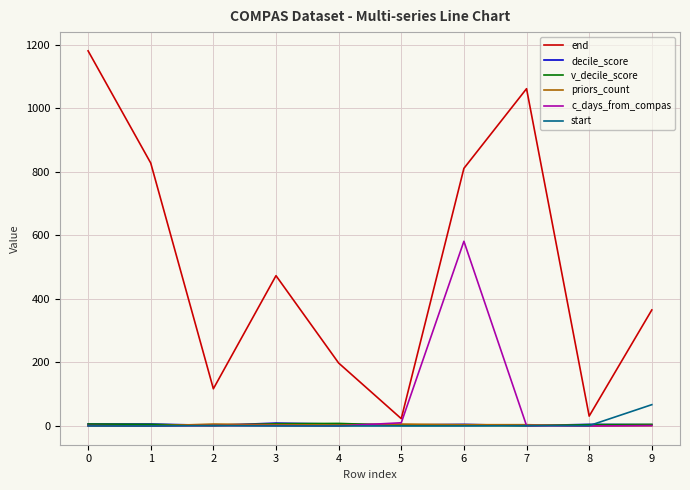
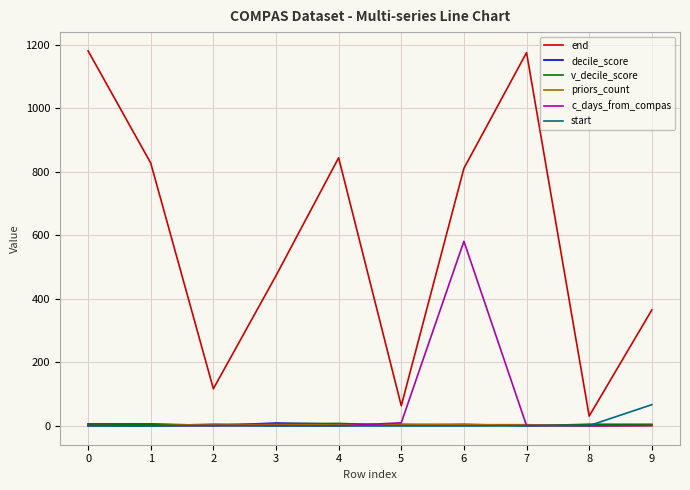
end, 4: 200 -> 840
end, 5: 20 -> 60
end, 7: 1060 -> 1170
